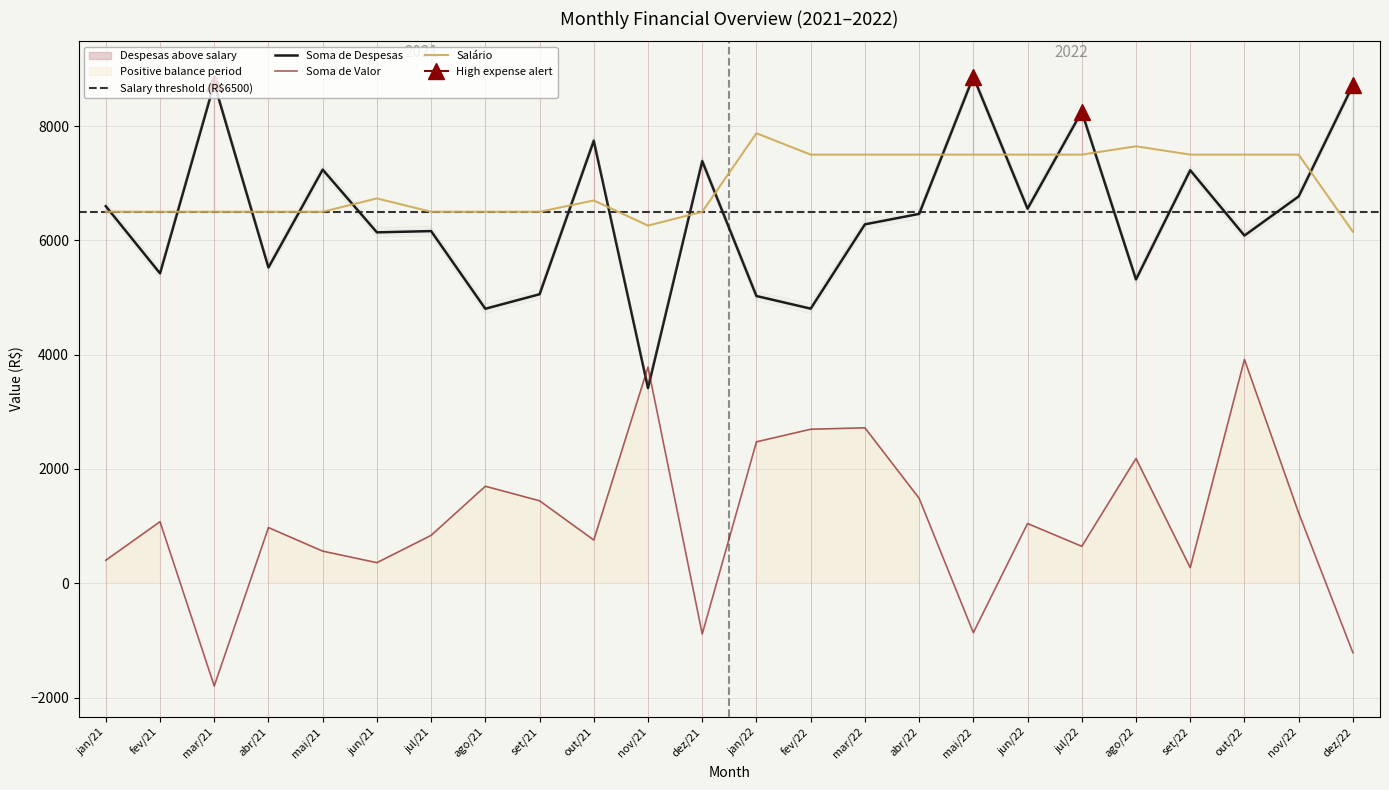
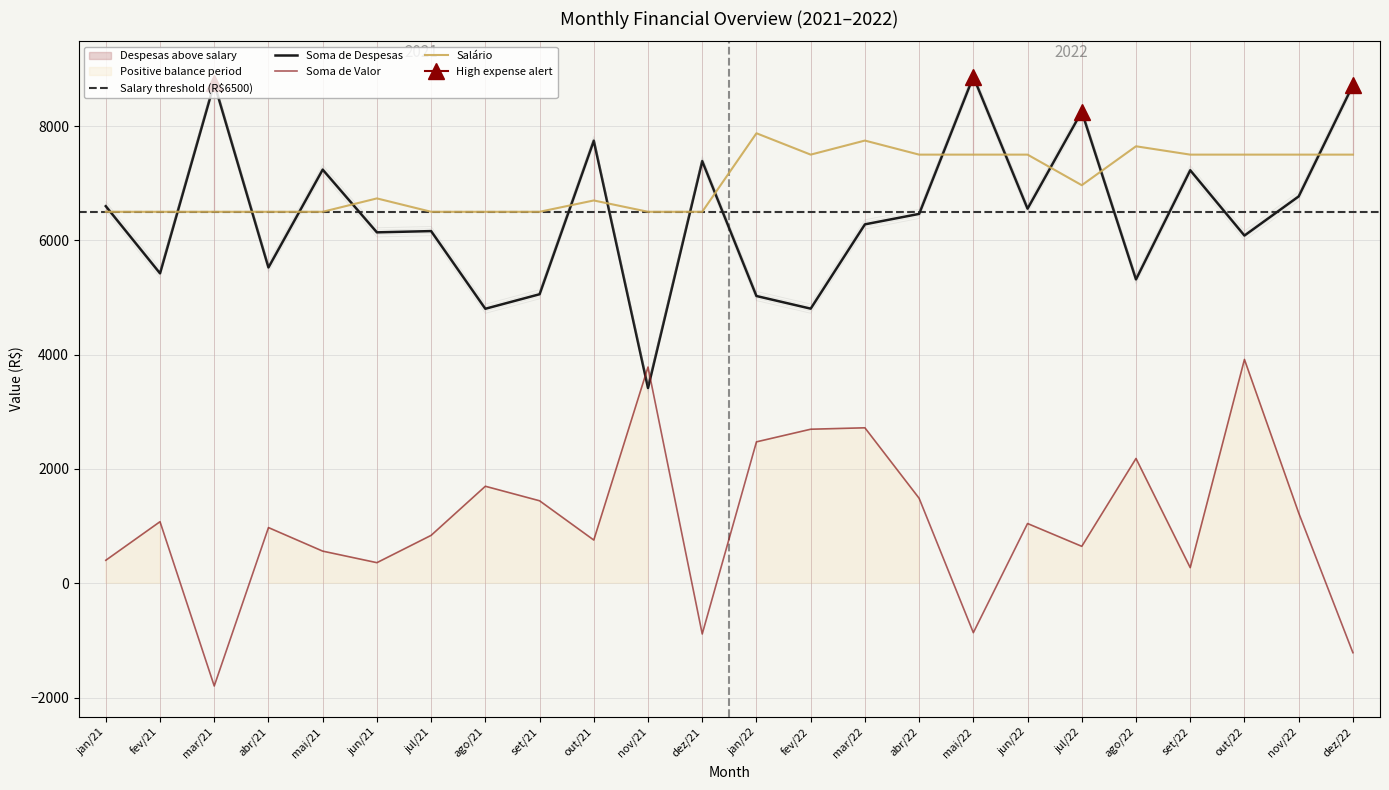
Salário, nov/21: 6300 -> 6500
Salário, mar/22: 7500 -> 7700
Salário, jul/22: 7500 -> 7000
Salário, dez/22: 6200 -> 7500
